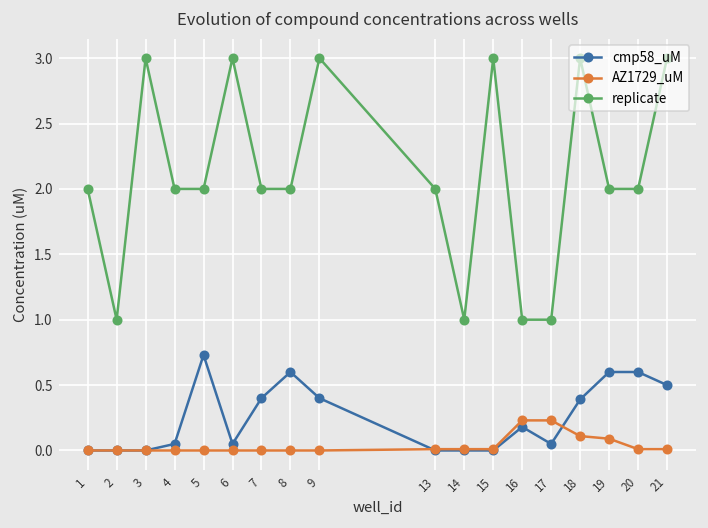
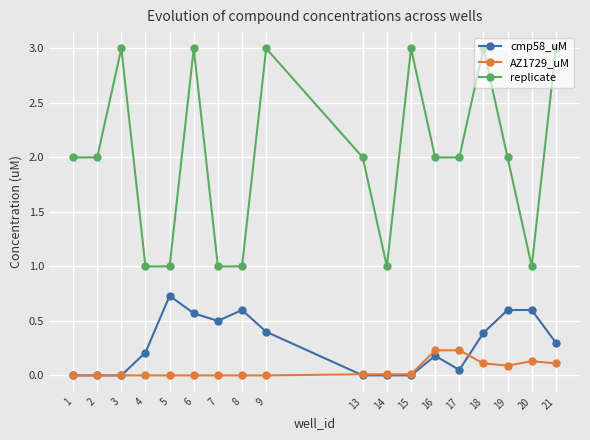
replicate, 2: 1 -> 2
cmp58_uM, 4: 0.05 -> 0.21
replicate, 4: 2 -> 1
replicate, 5: 2 -> 1
cmp58_uM, 6: 0.05 -> 0.57
cmp58_uM, 7: 0.4 -> 0.5
replicate, 7: 2 -> 1
replicate, 8: 2 -> 1
replicate, 16: 1 -> 2
replicate, 17: 1 -> 2
AZ1729_uM, 20: 0.01 -> 0.13
replicate, 20: 2 -> 1
cmp58_uM, 21: 0.5 -> 0.3
AZ1729_uM, 21: 0.01 -> 0.11
